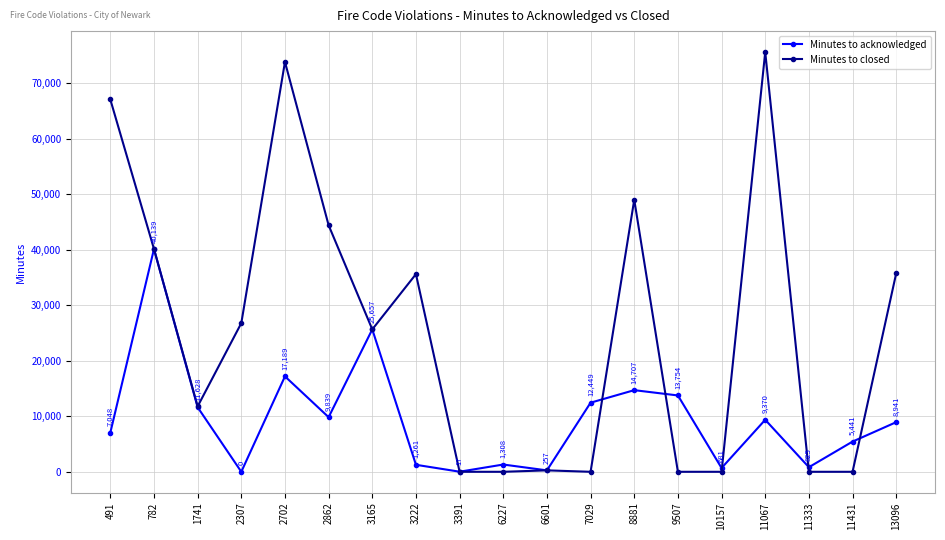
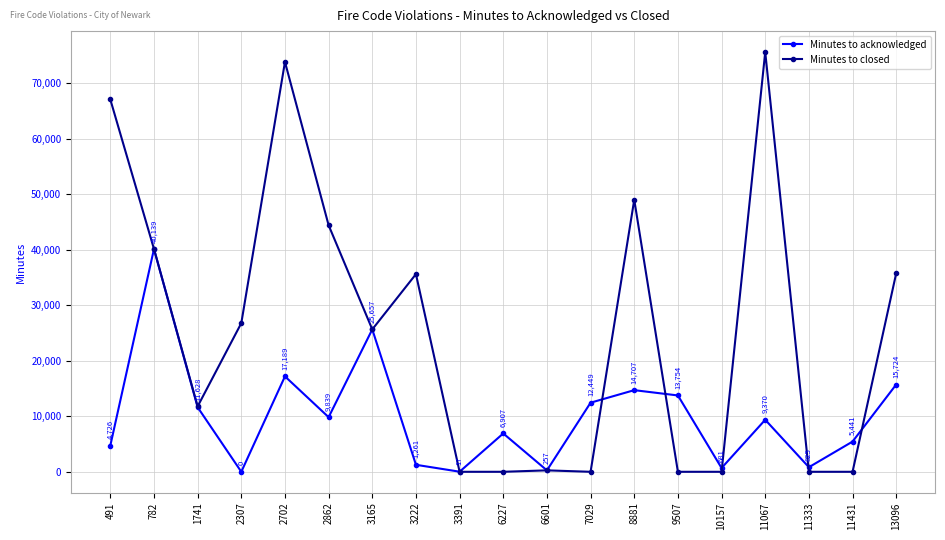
Minutes to acknowledged, 491: 7,048 -> 4,726
Minutes to acknowledged, 6227: 1,308 -> 6,907
Minutes to acknowledged, 13096: 8,941 -> 15,724
